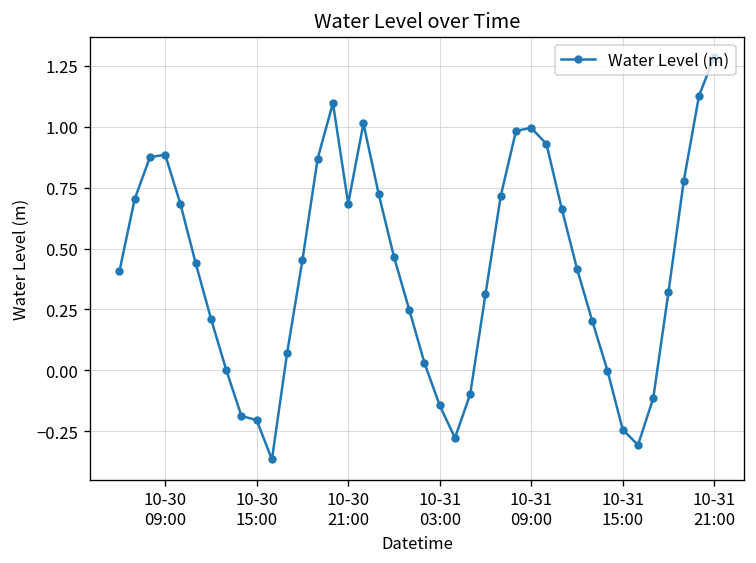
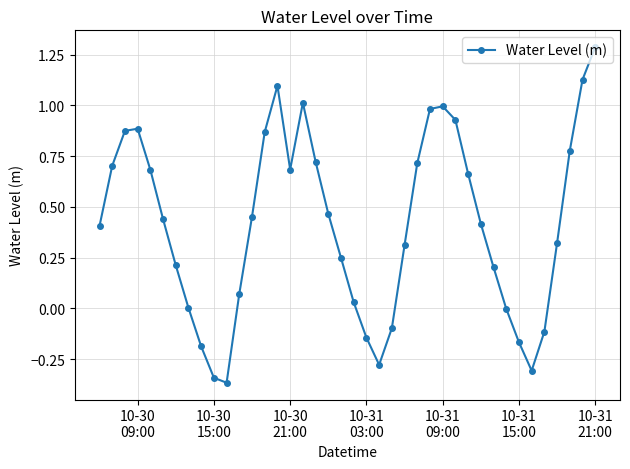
10-30 15:00: -0.20 -> -0.34
10-31 15:00: -0.24 -> -0.17
